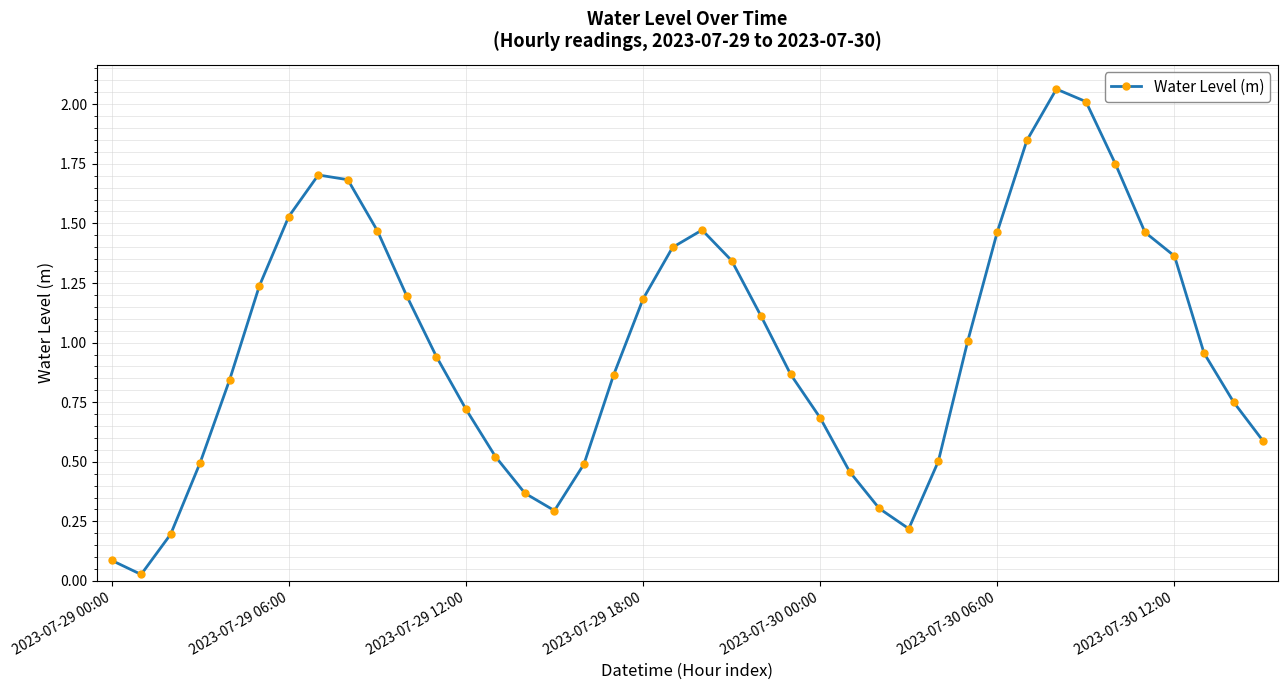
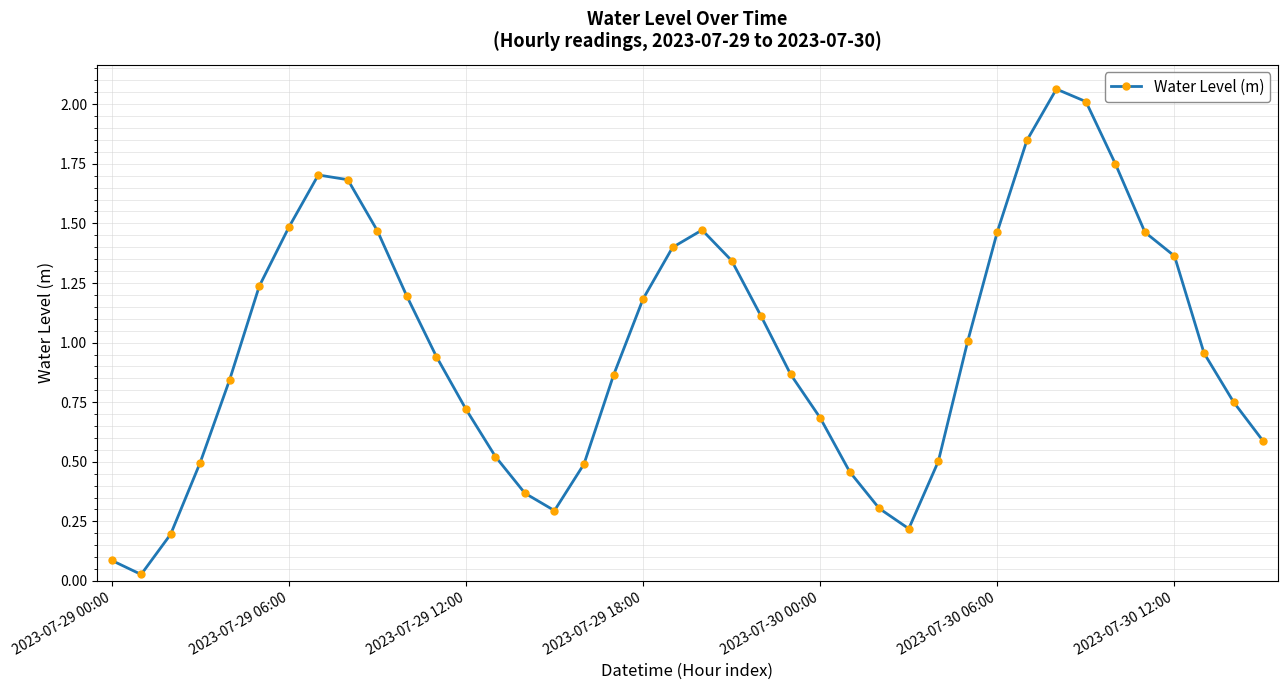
2023-07-29 06:00: 1.53 -> 1.48
